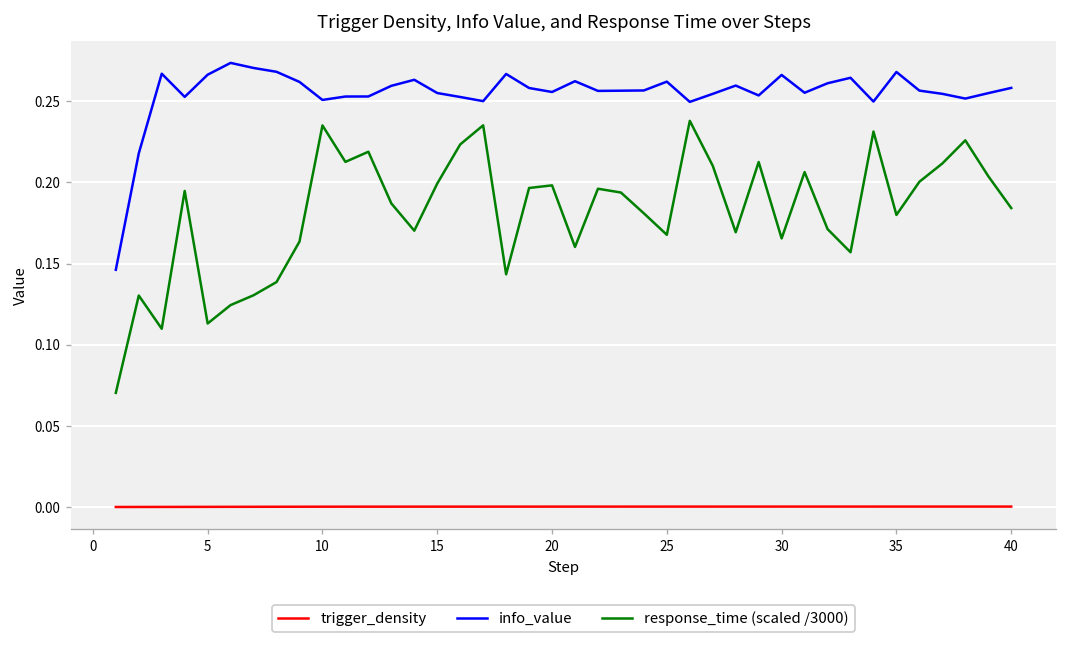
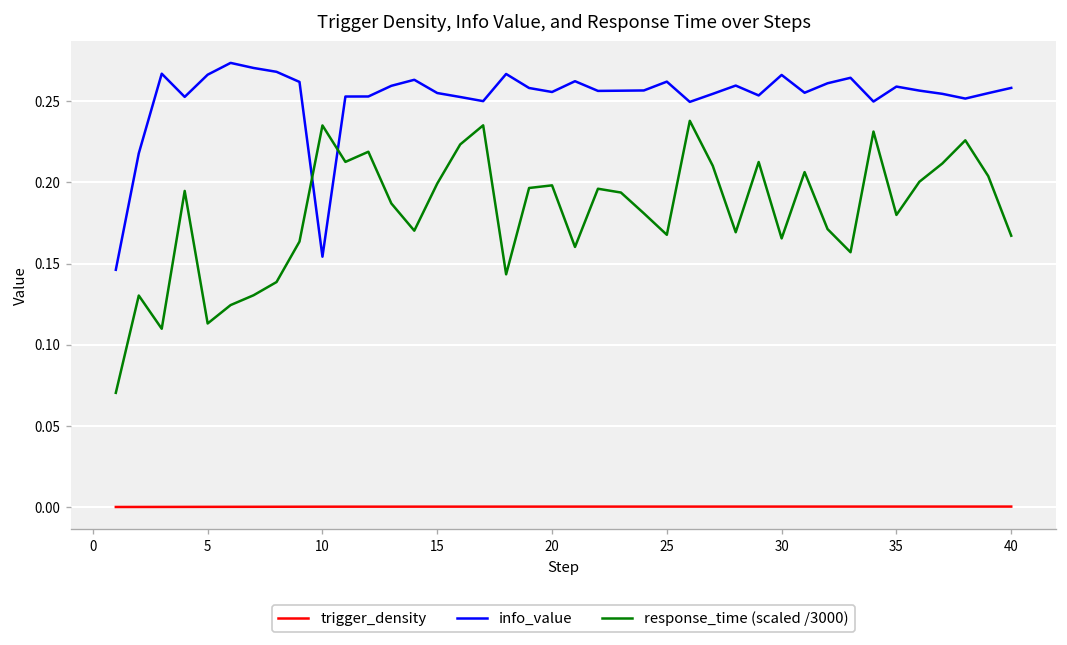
info_value, 10: 0.251 -> 0.154
info_value, 35: 0.268 -> 0.259
response_time (scaled /3000), 40: 0.184 -> 0.167
